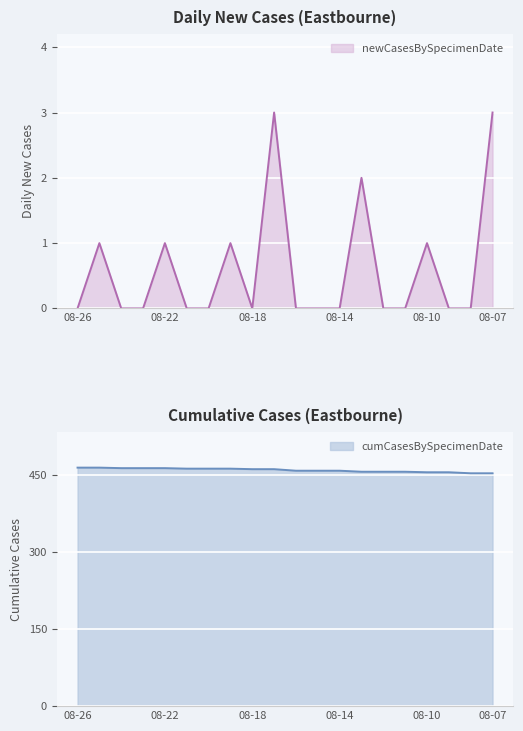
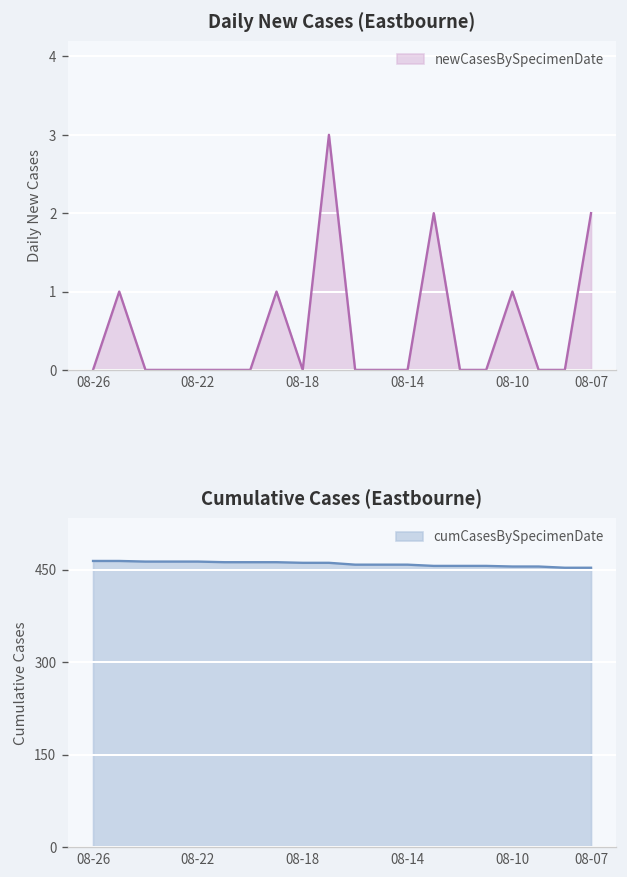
Daily New Cases (Eastbourne), 08-22: 1 -> 0
Daily New Cases (Eastbourne), 08-07: 3 -> 2
